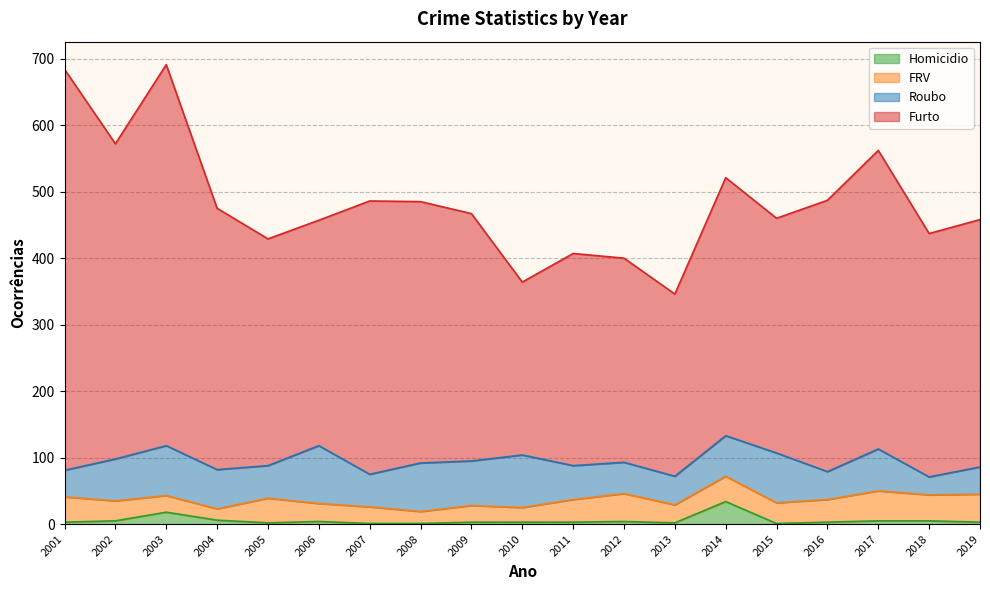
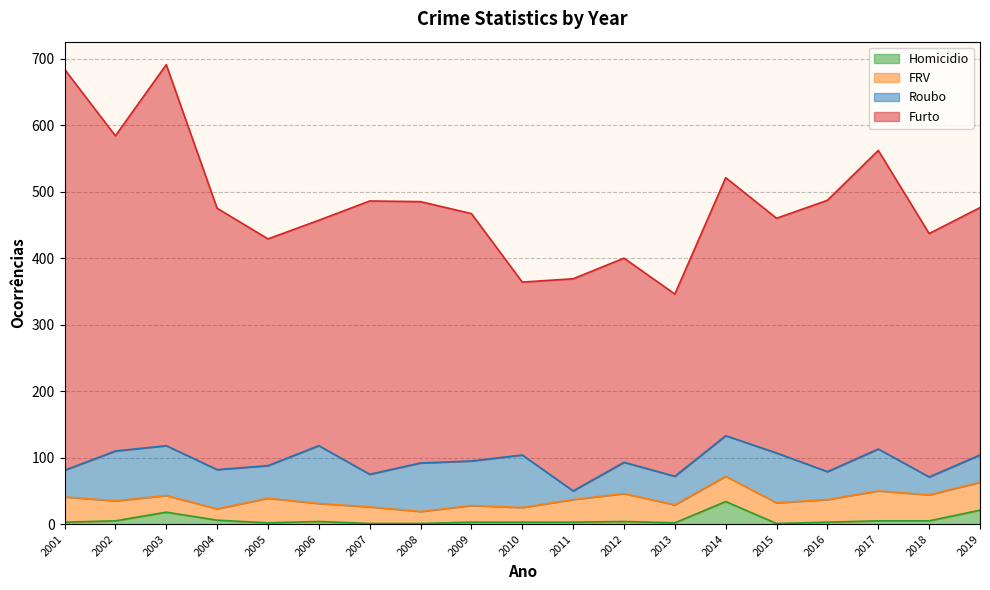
Roubo, 2002: 60 -> 80
Roubo, 2011: 50 -> 10
Homicidio, 2019: 0 -> 20
